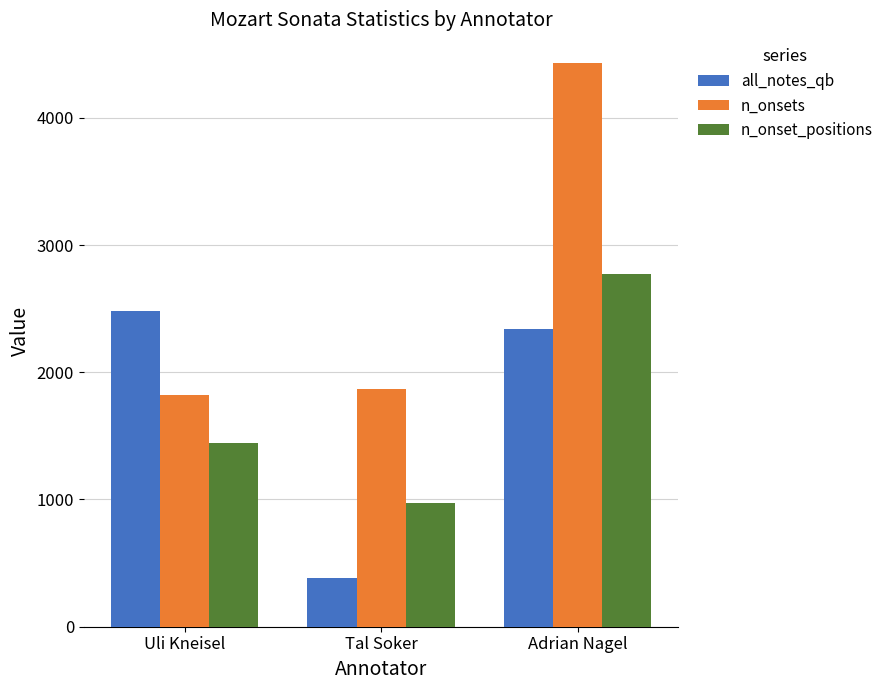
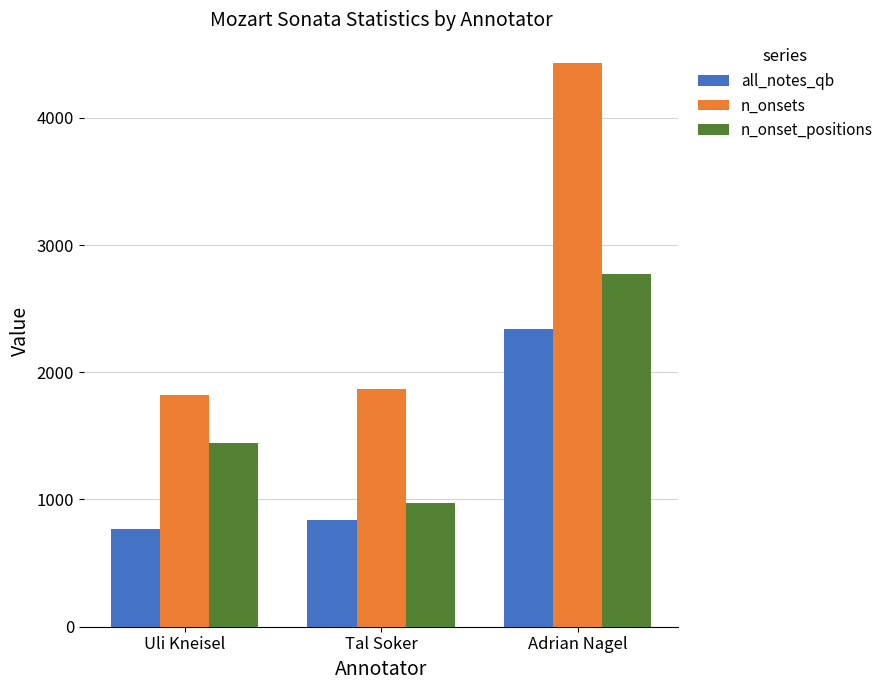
all_notes_qb, Uli Kneisel: 2480 -> 770
all_notes_qb, Tal Soker: 380 -> 840
